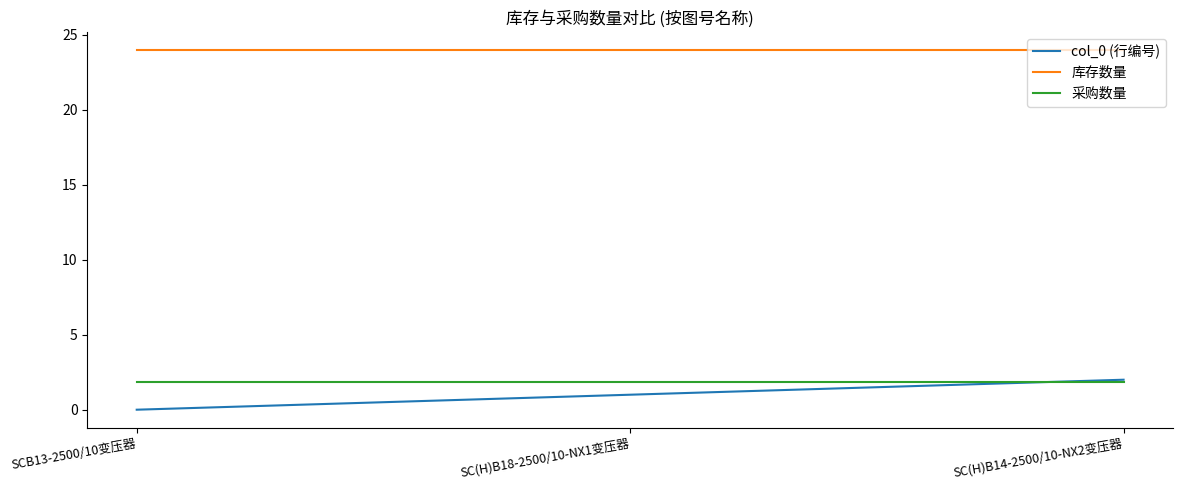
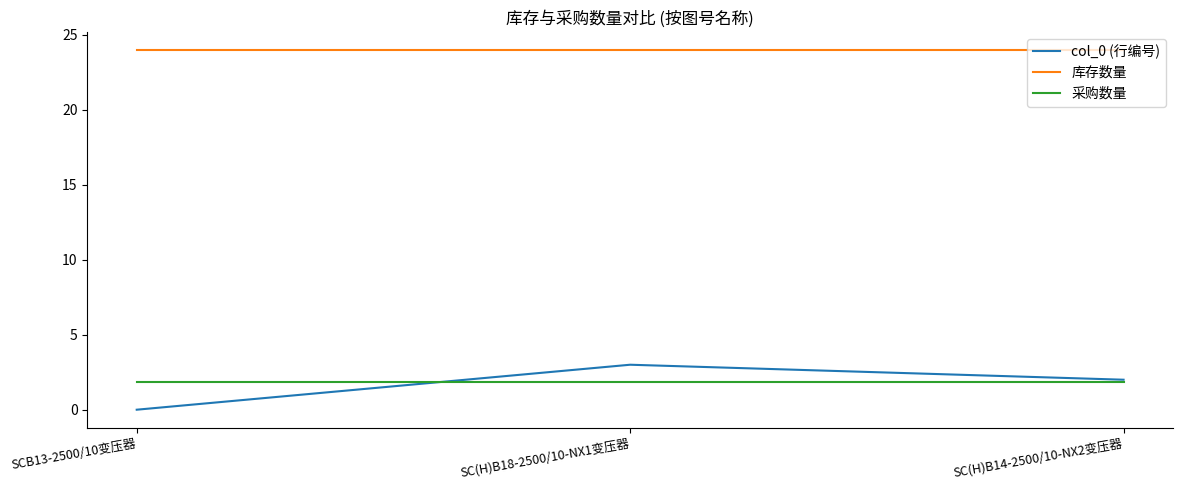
col_0 (行编号), SC(H)B18-2500/10-NX1变压器: 1 -> 3
